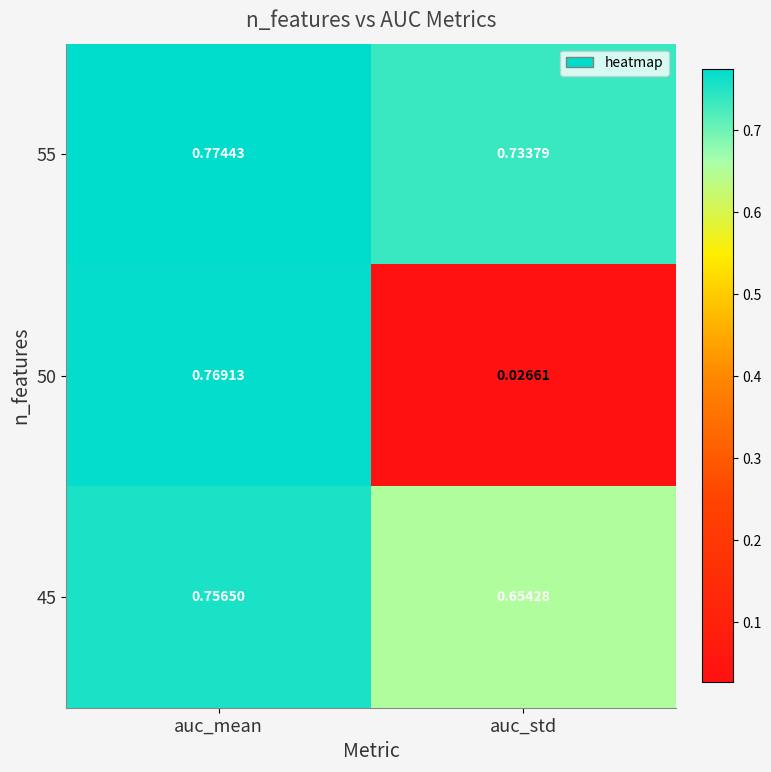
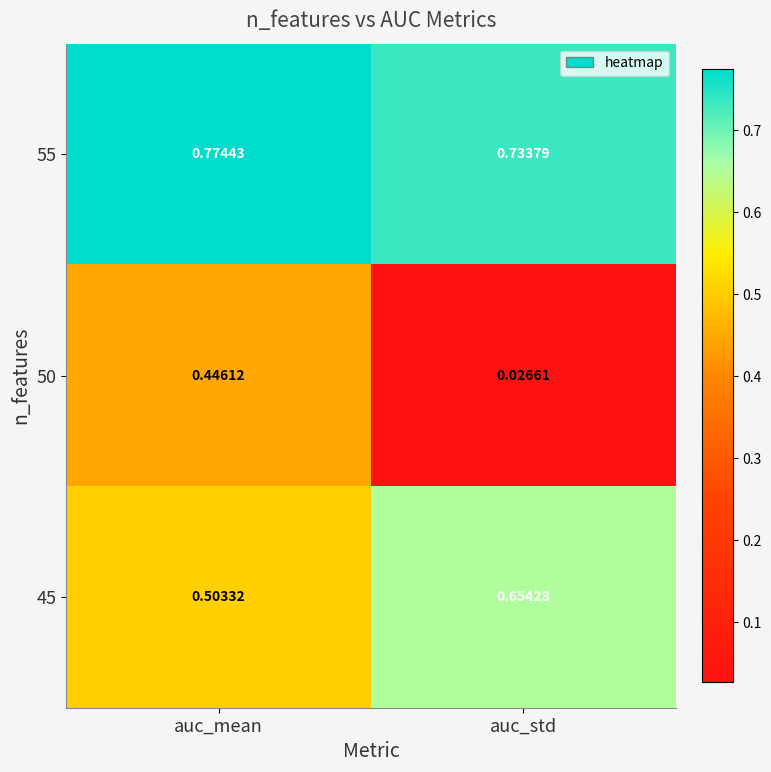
50, auc_mean: 0.76913 -> 0.44612
45, auc_mean: 0.75650 -> 0.50332
